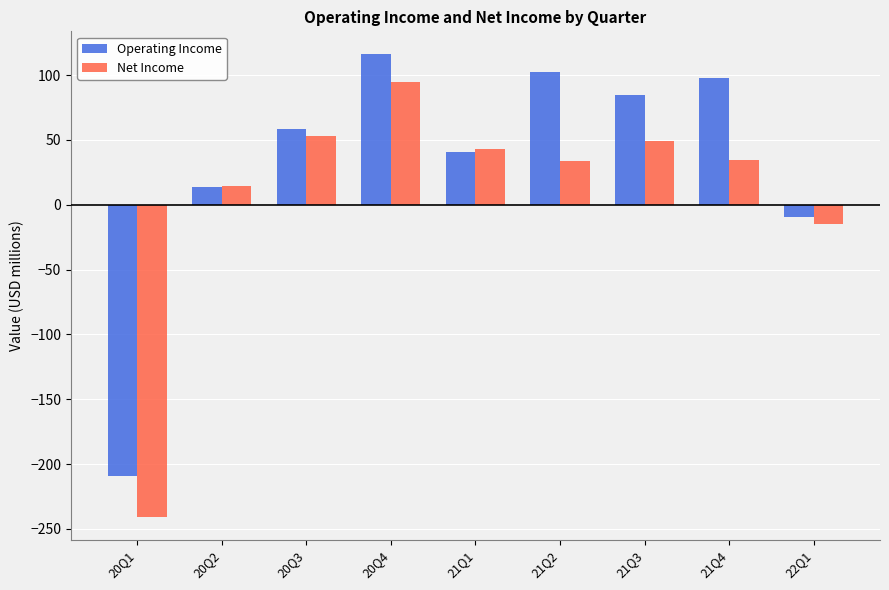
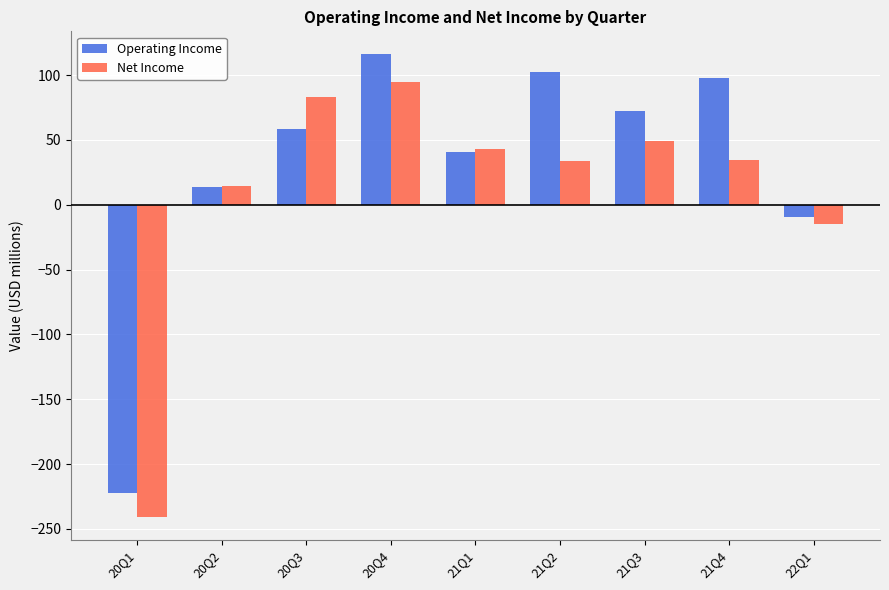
Operating Income, 20Q1: -209 -> -223
Net Income, 20Q3: 53 -> 83
Operating Income, 21Q3: 84 -> 73
